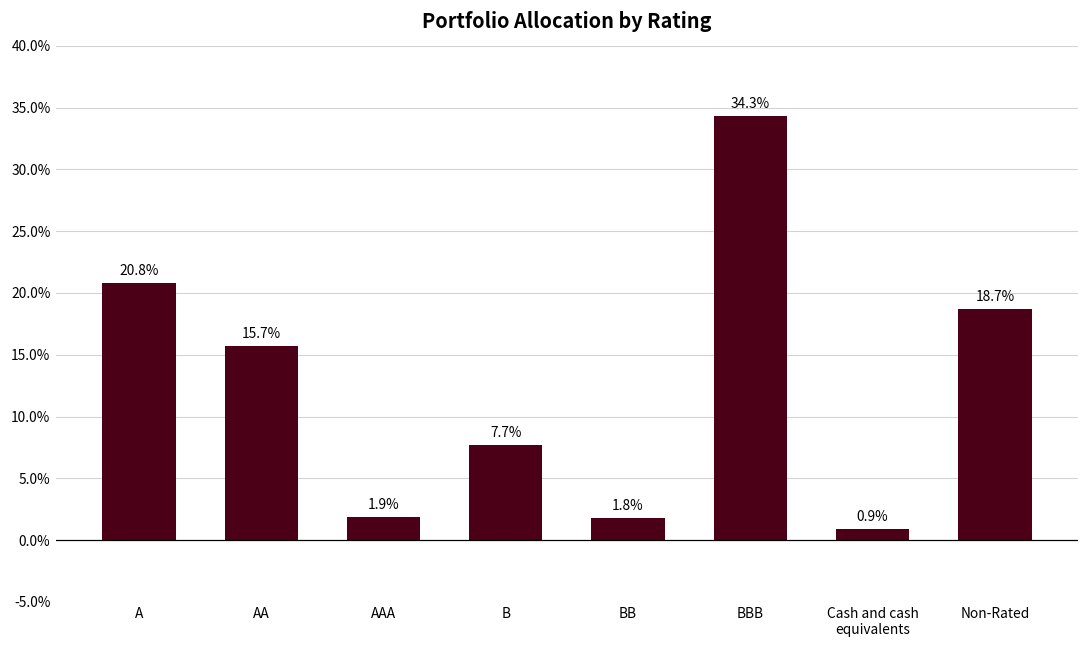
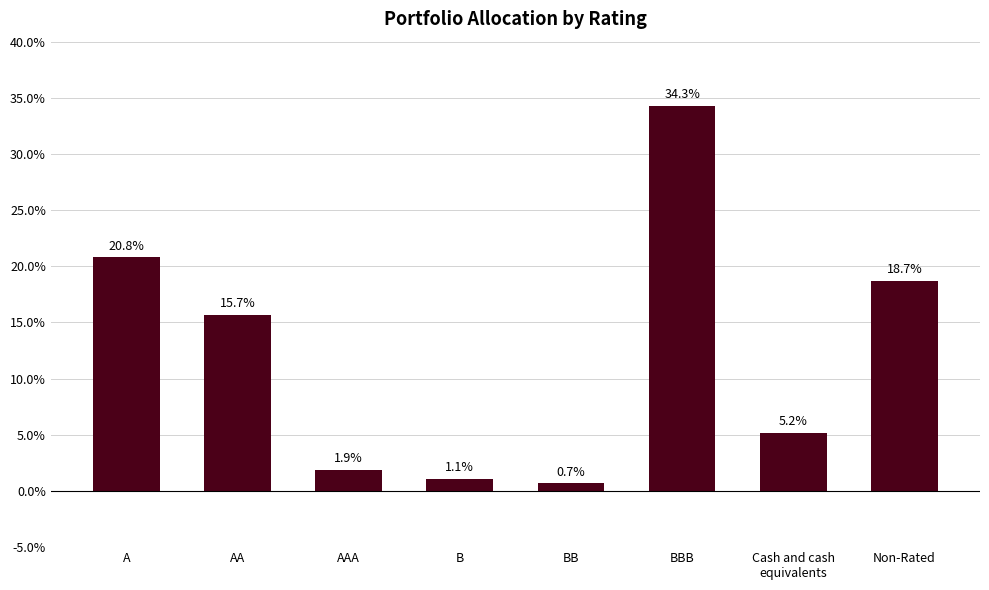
B: 7.7% -> 1.1%
BB: 1.8% -> 0.7%
Cash and cash equivalents: 0.9% -> 5.2%
